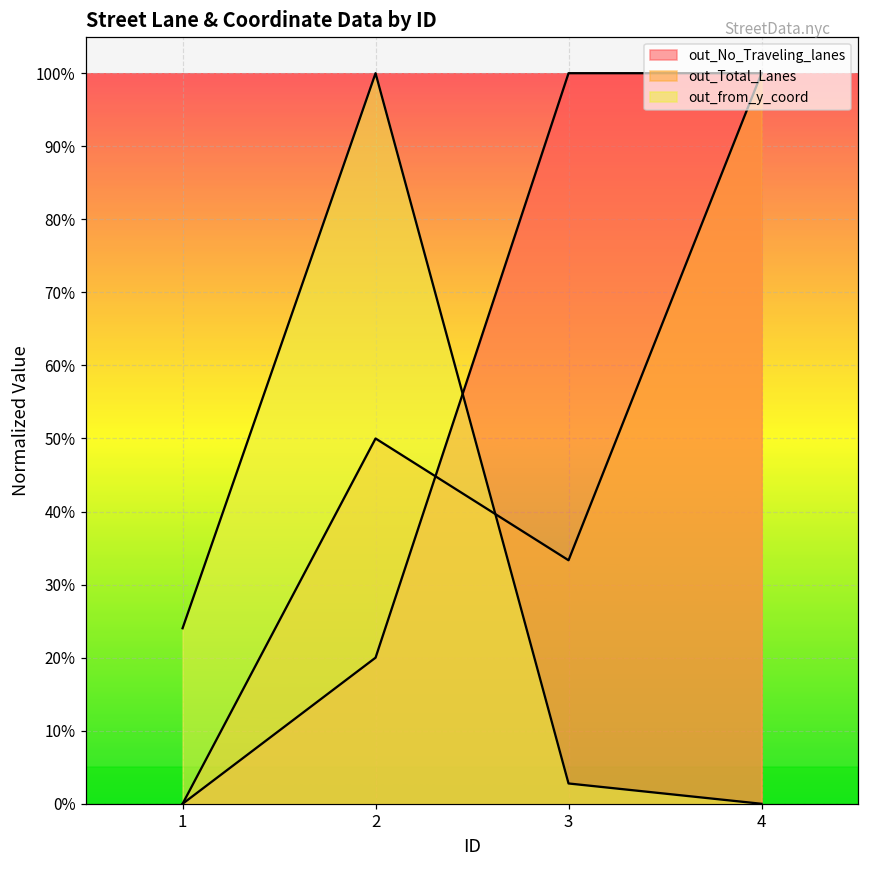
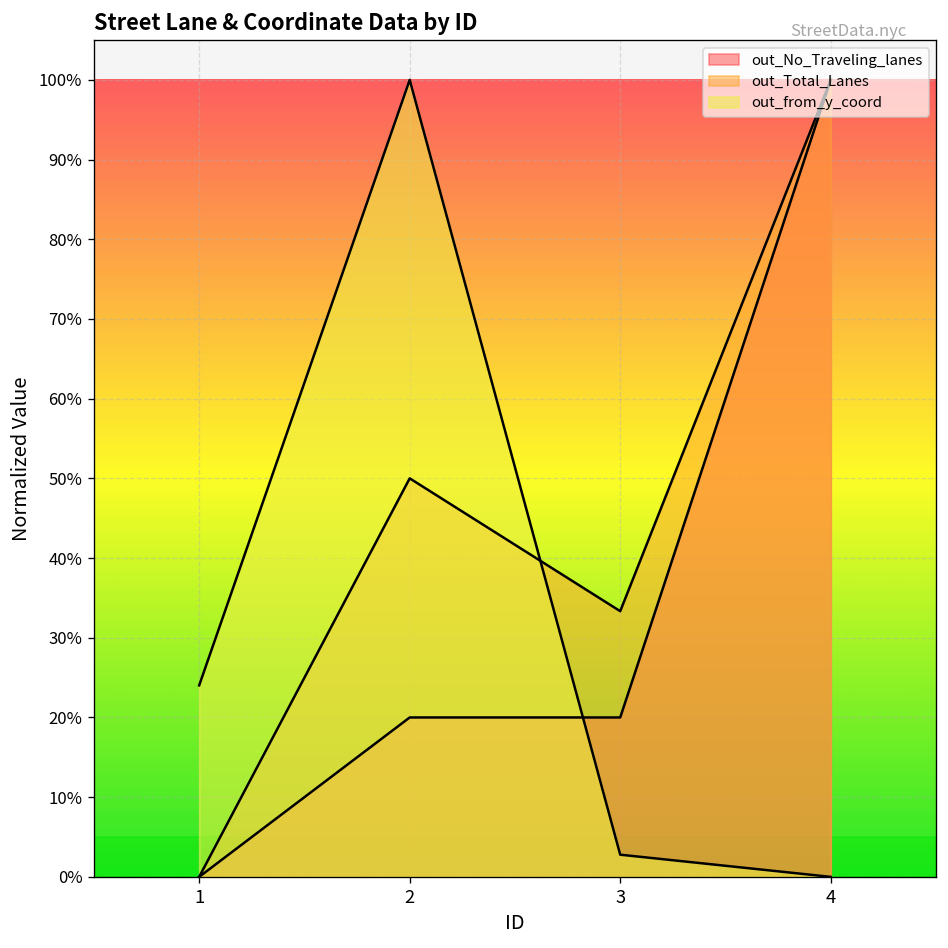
out_No_Traveling_lanes, 3: 100% -> 20%
